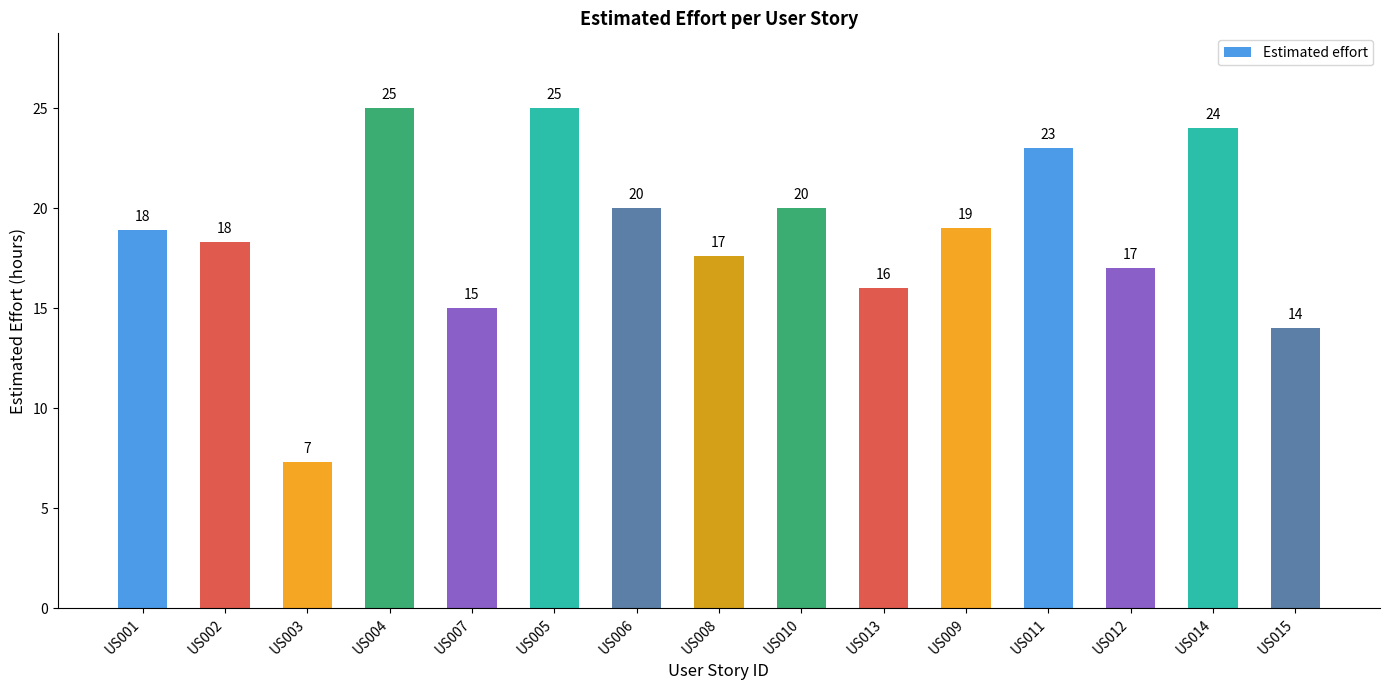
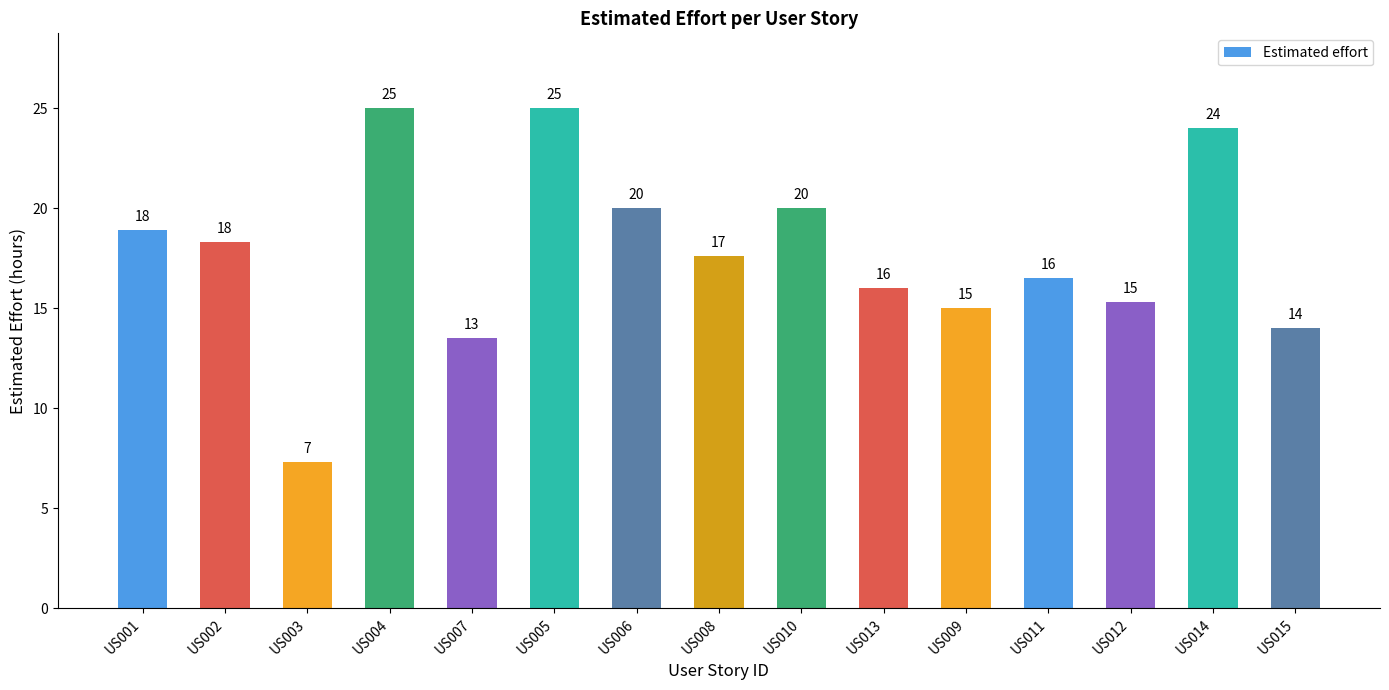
US007: 15 -> 13
US009: 19 -> 15
US011: 23 -> 16
US012: 17 -> 15
